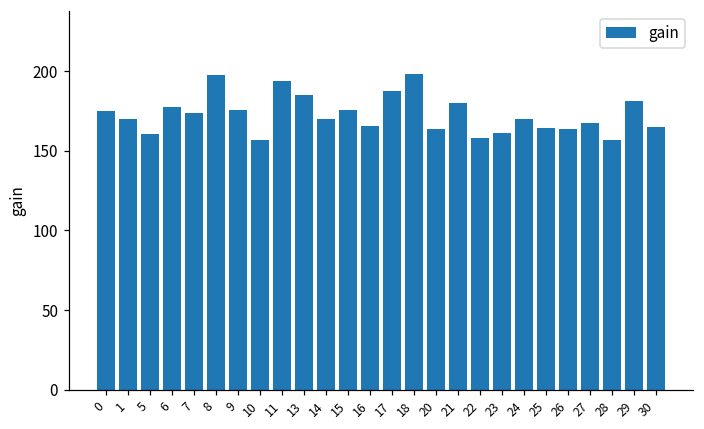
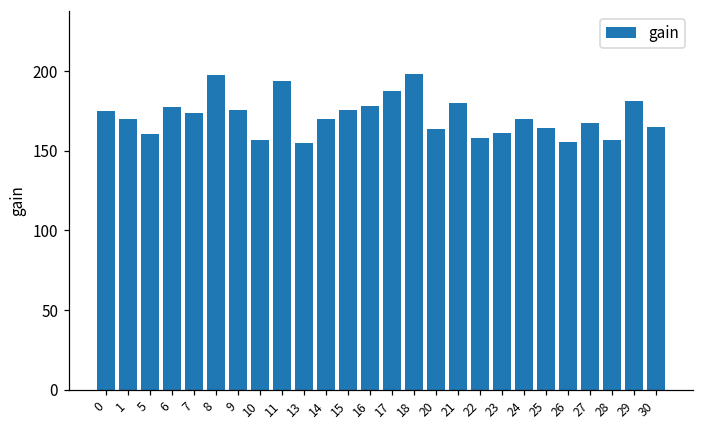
13: 185 -> 155
16: 165 -> 178
26: 164 -> 156
